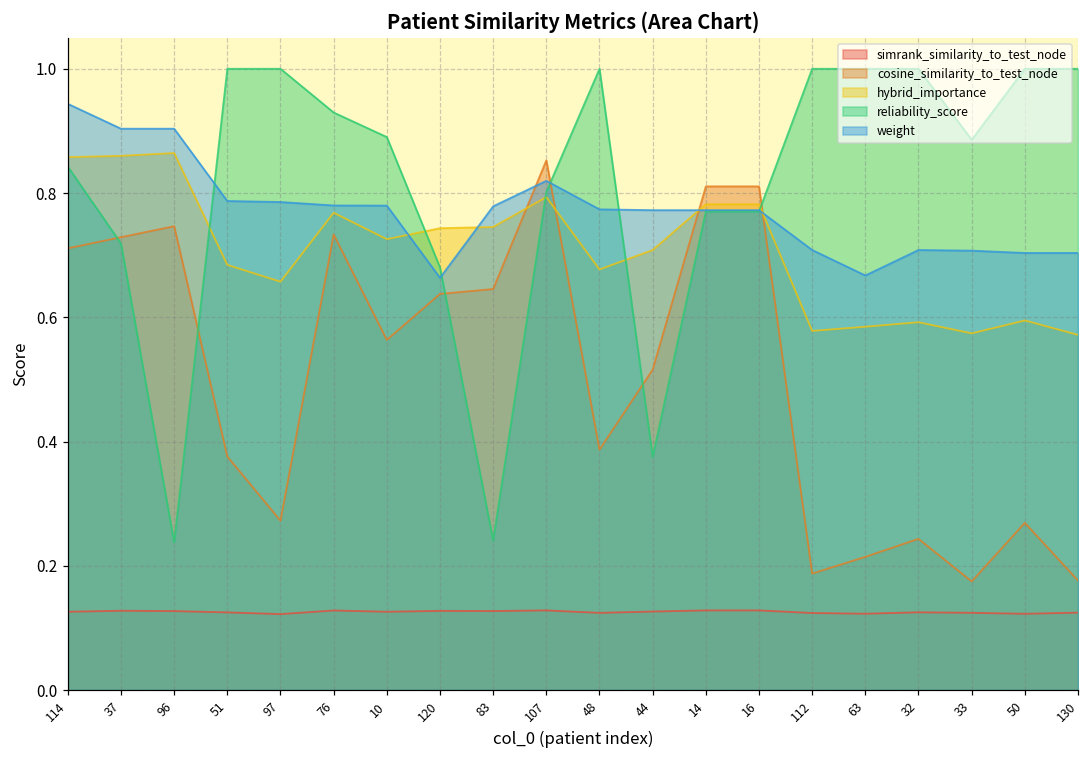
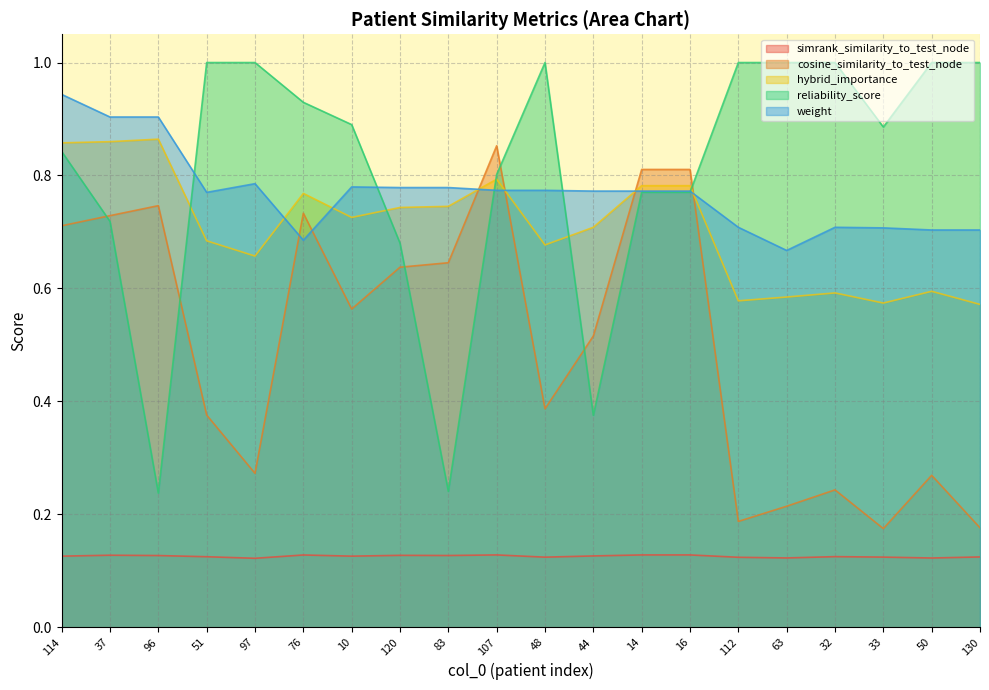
weight, 51: 0.79 -> 0.77
weight, 76: 0.78 -> 0.69
weight, 120: 0.66 -> 0.78
weight, 107: 0.82 -> 0.77
